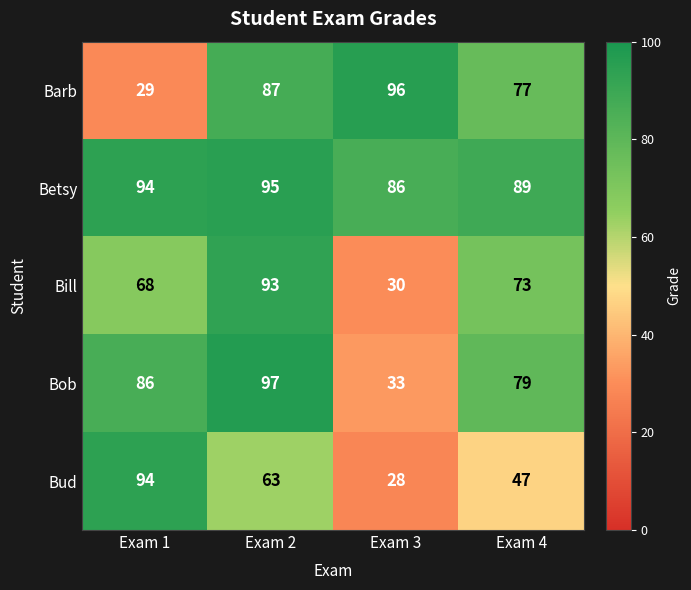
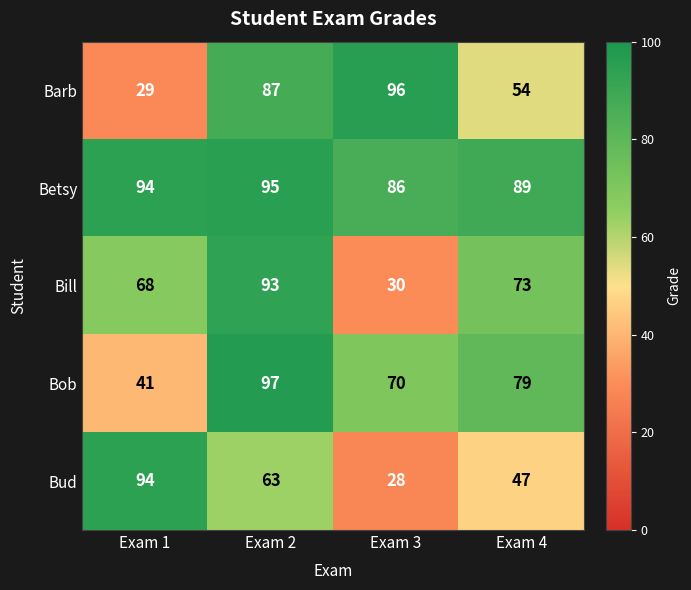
Barb, Exam 4: 77 -> 54
Bob, Exam 1: 86 -> 41
Bob, Exam 3: 33 -> 70
